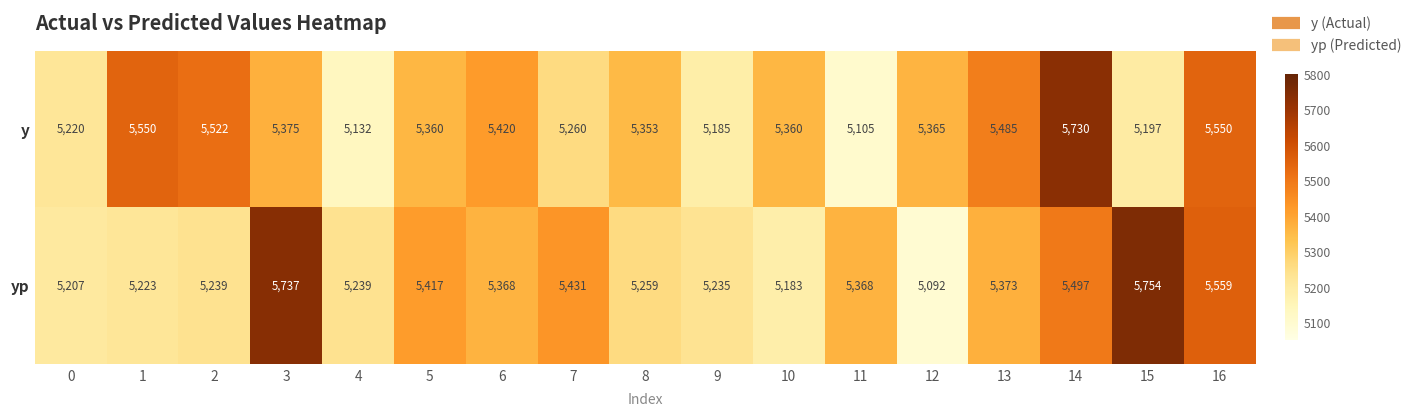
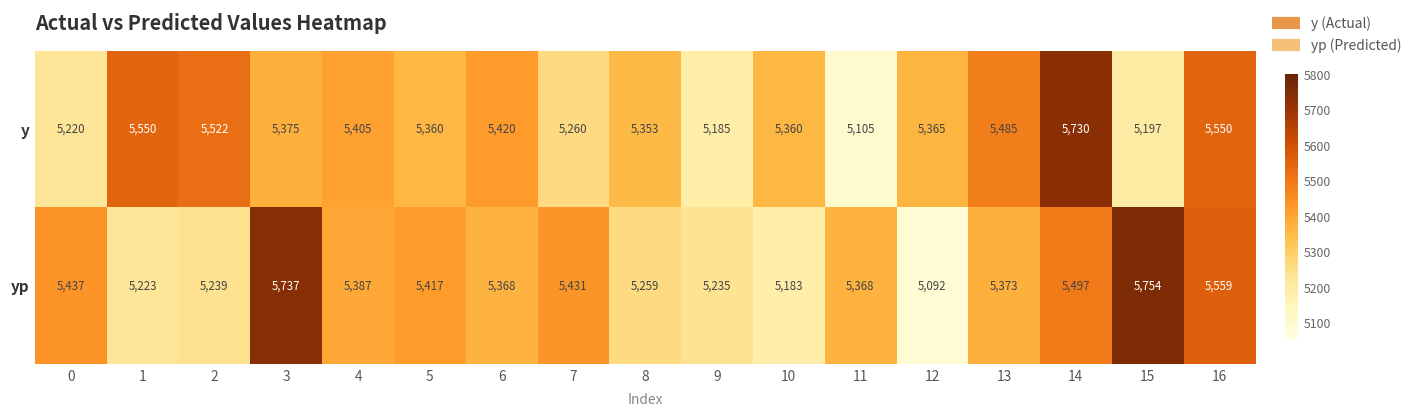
y, 4: 5,132 -> 5,405
yp, 0: 5,207 -> 5,437
yp, 4: 5,239 -> 5,387
